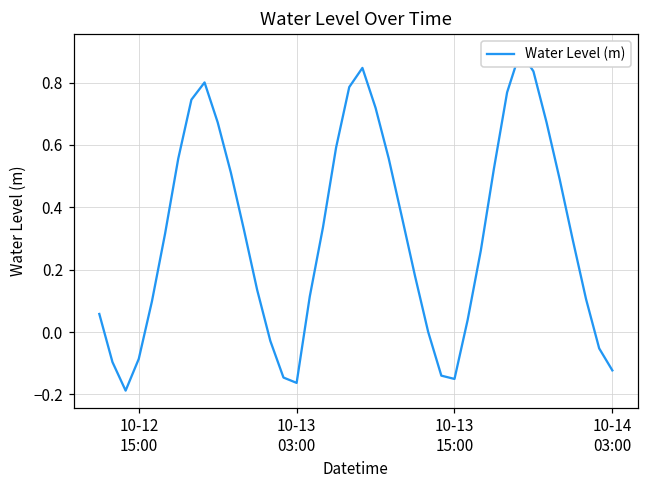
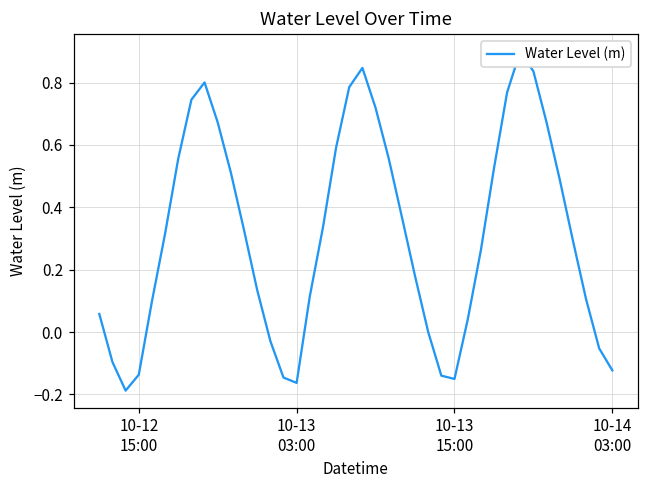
10-12 15:00: -0.09 -> -0.14
